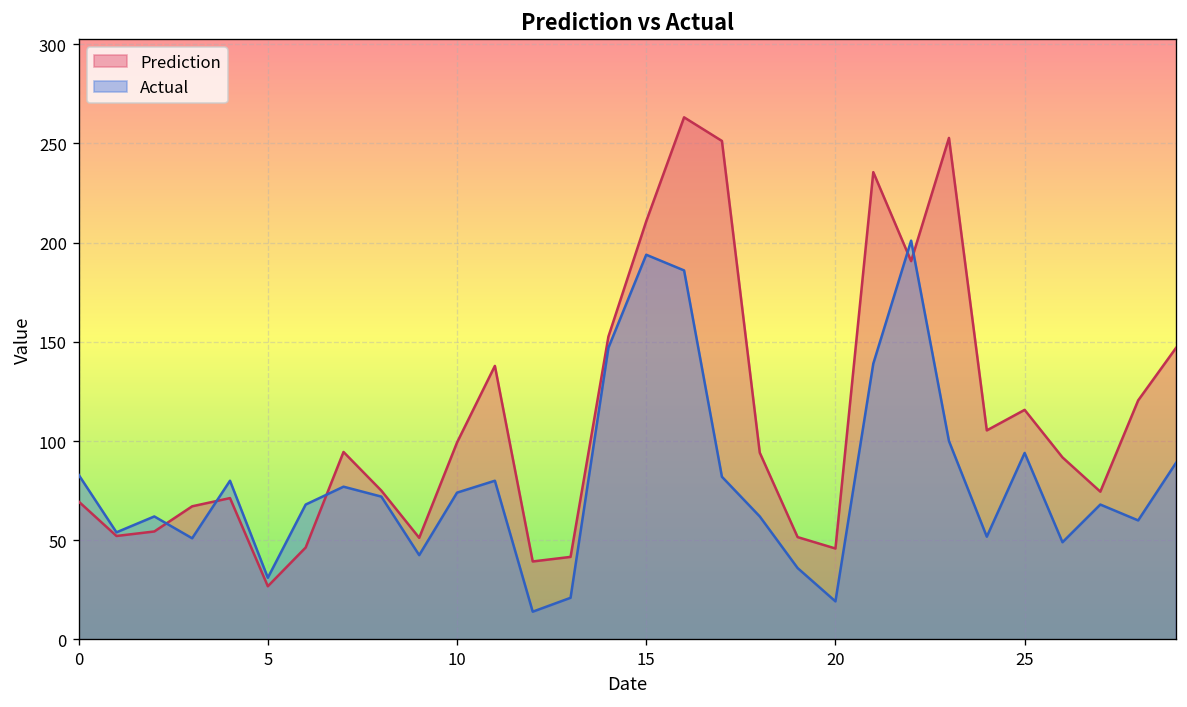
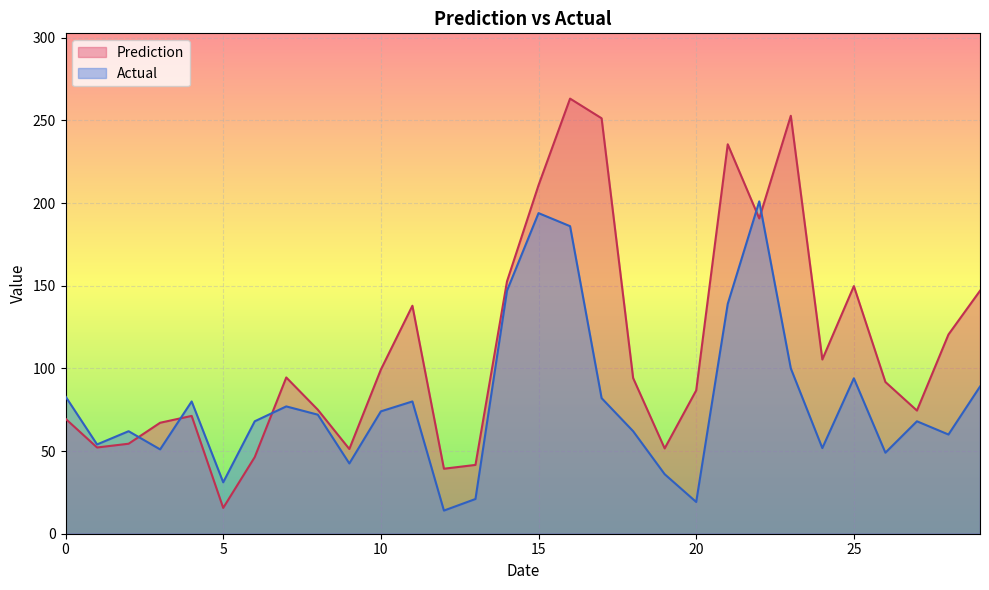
Prediction, 5: 27 -> 16
Prediction, 20: 46 -> 87
Prediction, 25: 116 -> 150
